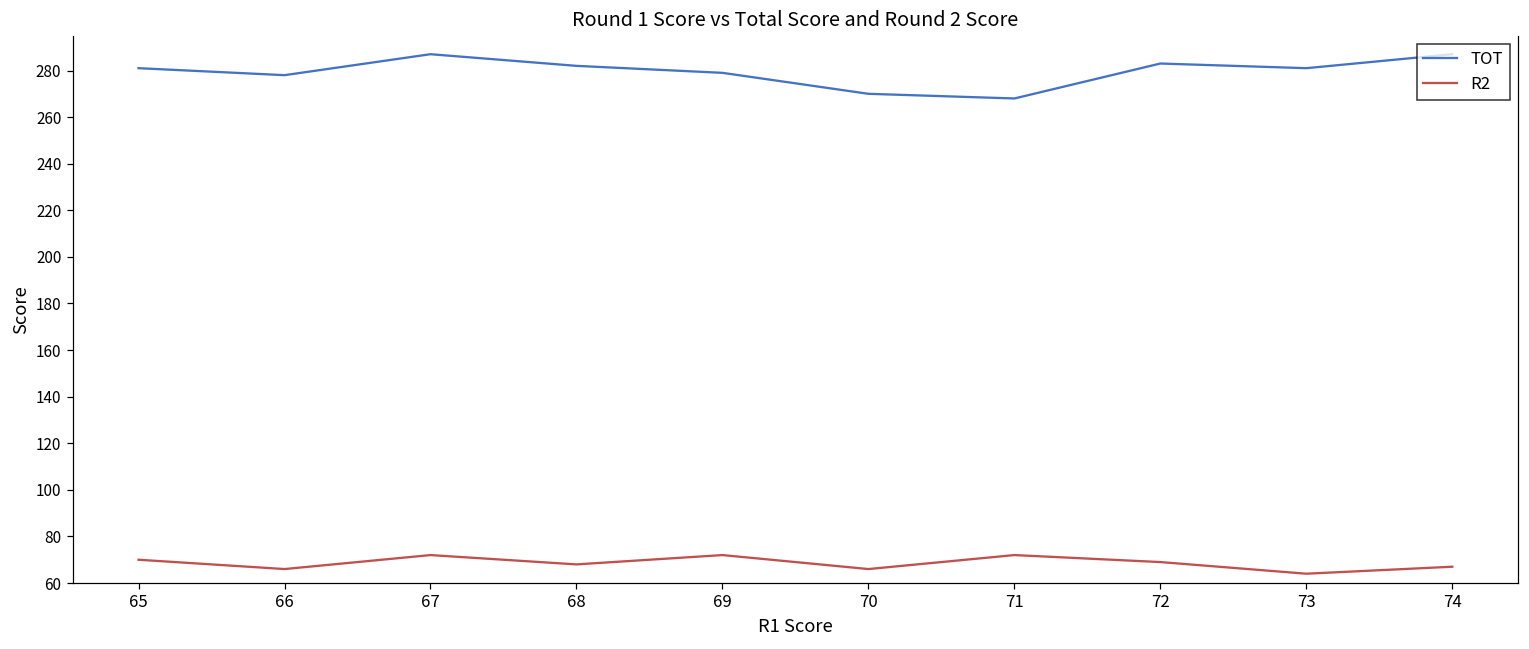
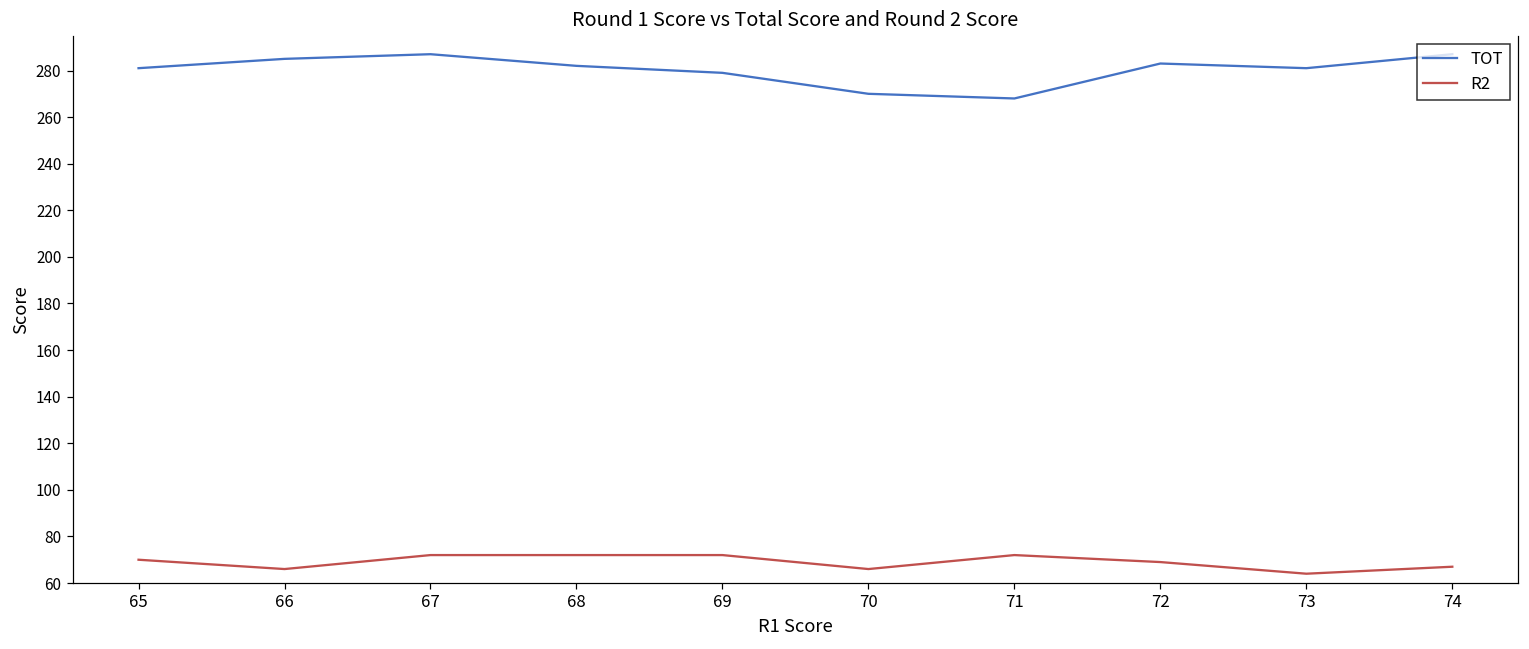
TOT, 66: 278 -> 285
R2, 68: 68 -> 72
